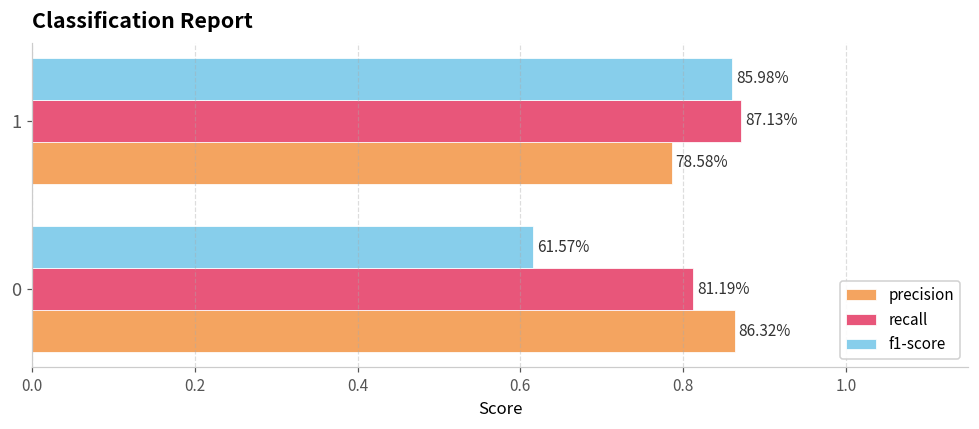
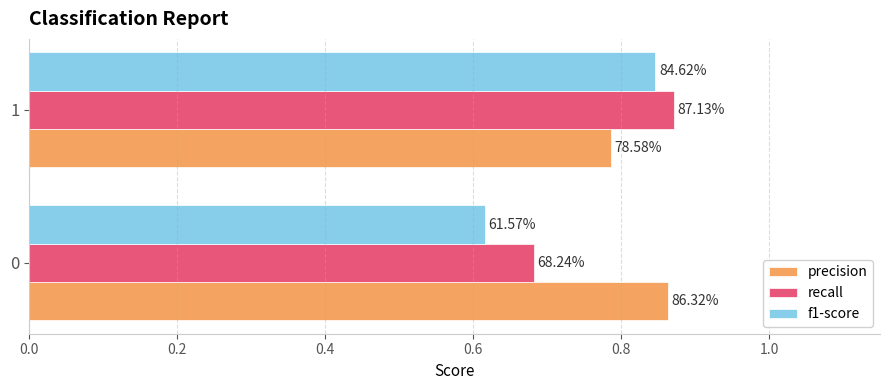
f1-score, 1: 85.98% -> 84.62%
recall, 0: 81.19% -> 68.24%
